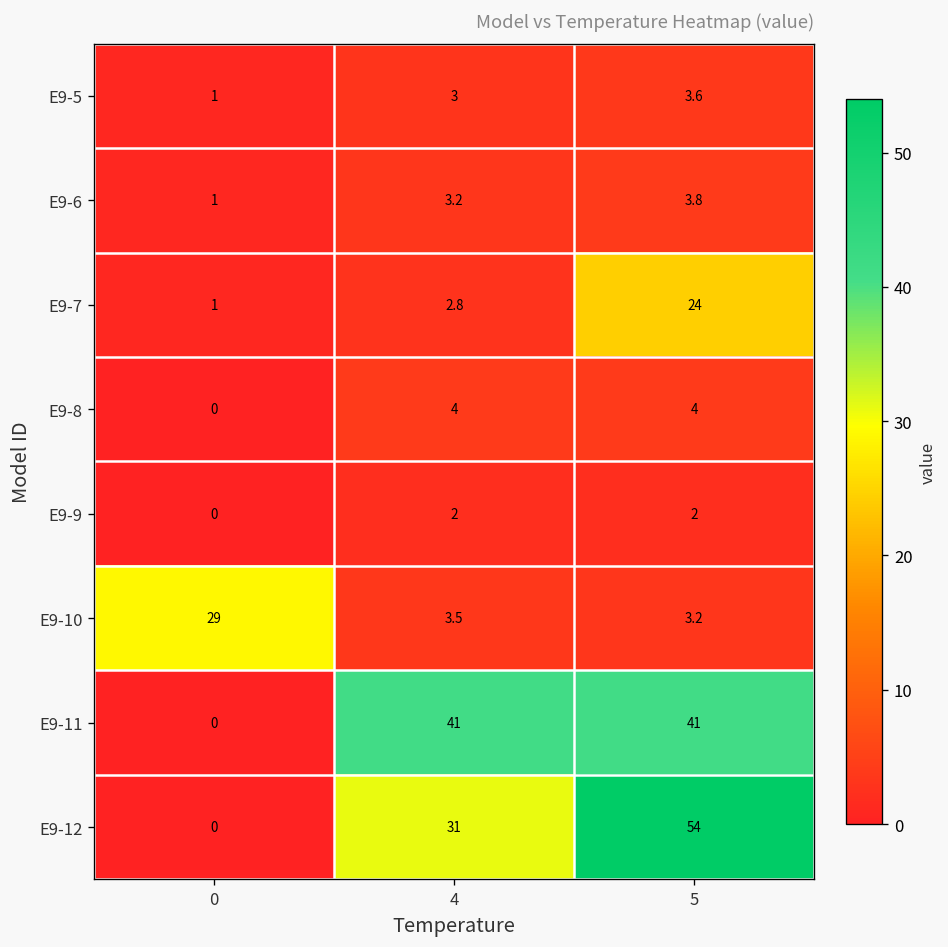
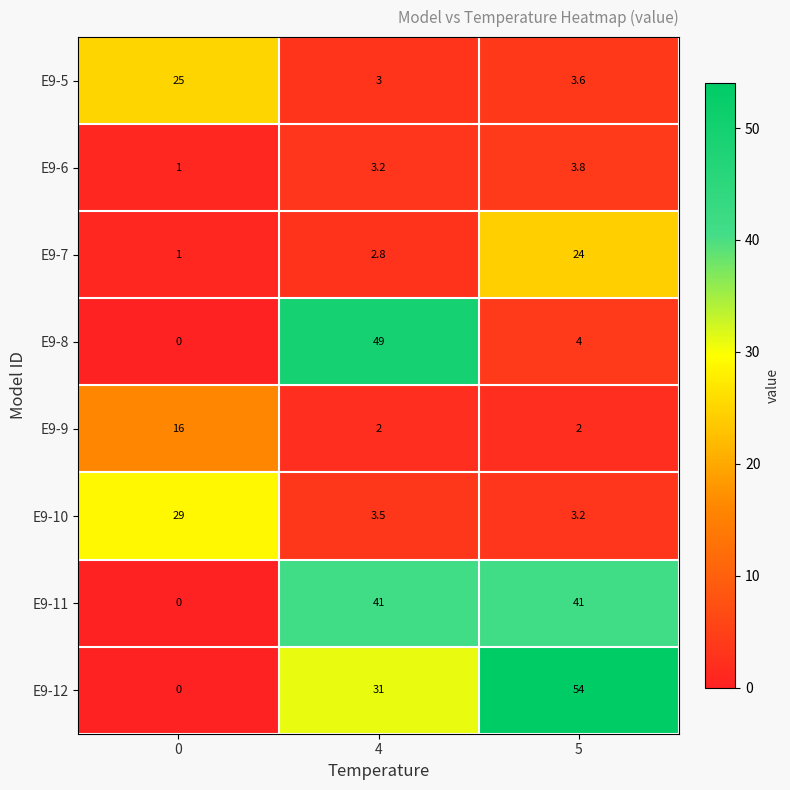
E9-5, 0: 1 -> 25
E9-8, 4: 4 -> 49
E9-9, 0: 0 -> 16
